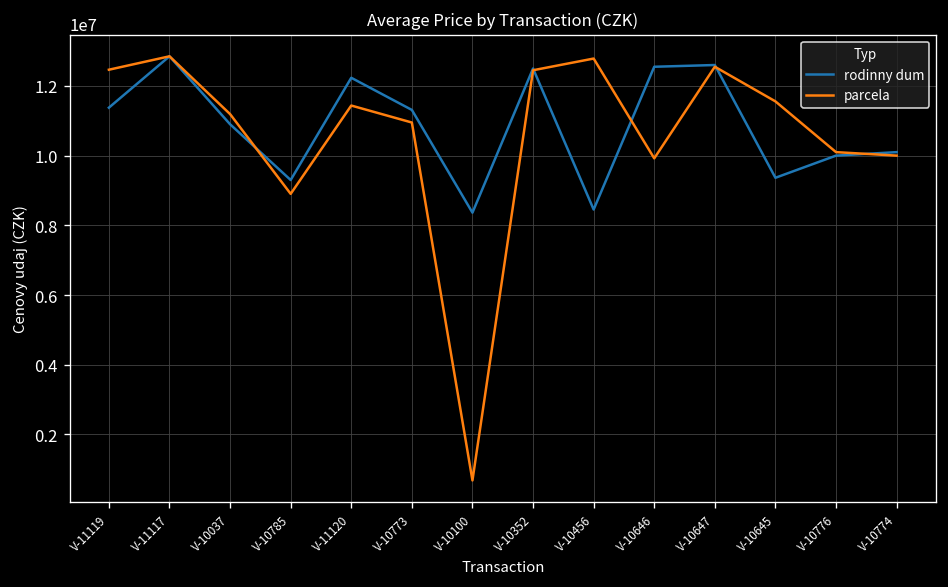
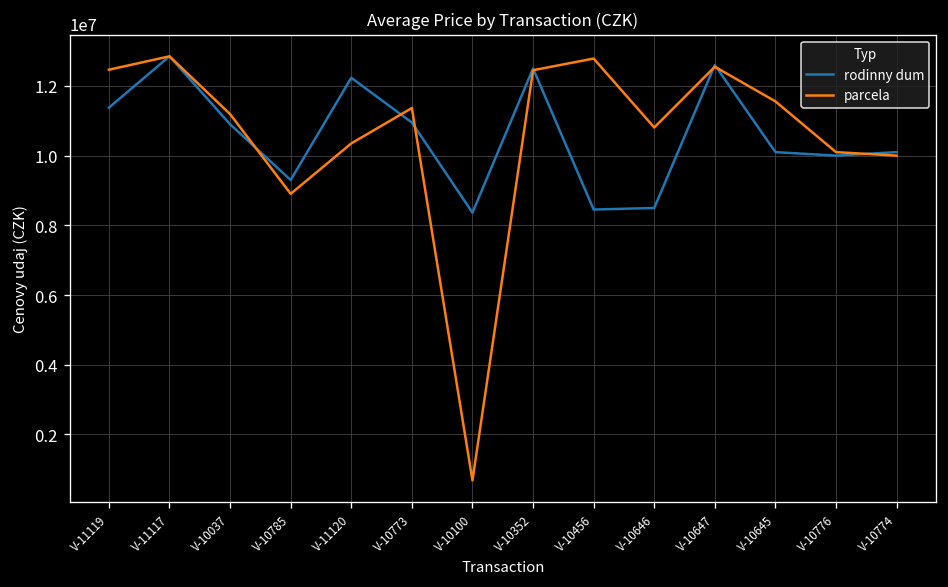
parcela, V-11120: 11400000 -> 10400000
rodinny dum, V-10773: 11300000 -> 11000000
parcela, V-10773: 11000000 -> 11400000
rodinny dum, V-10646: 12600000 -> 8500000
parcela, V-10646: 9900000 -> 10800000
rodinny dum, V-10645: 9400000 -> 10100000
